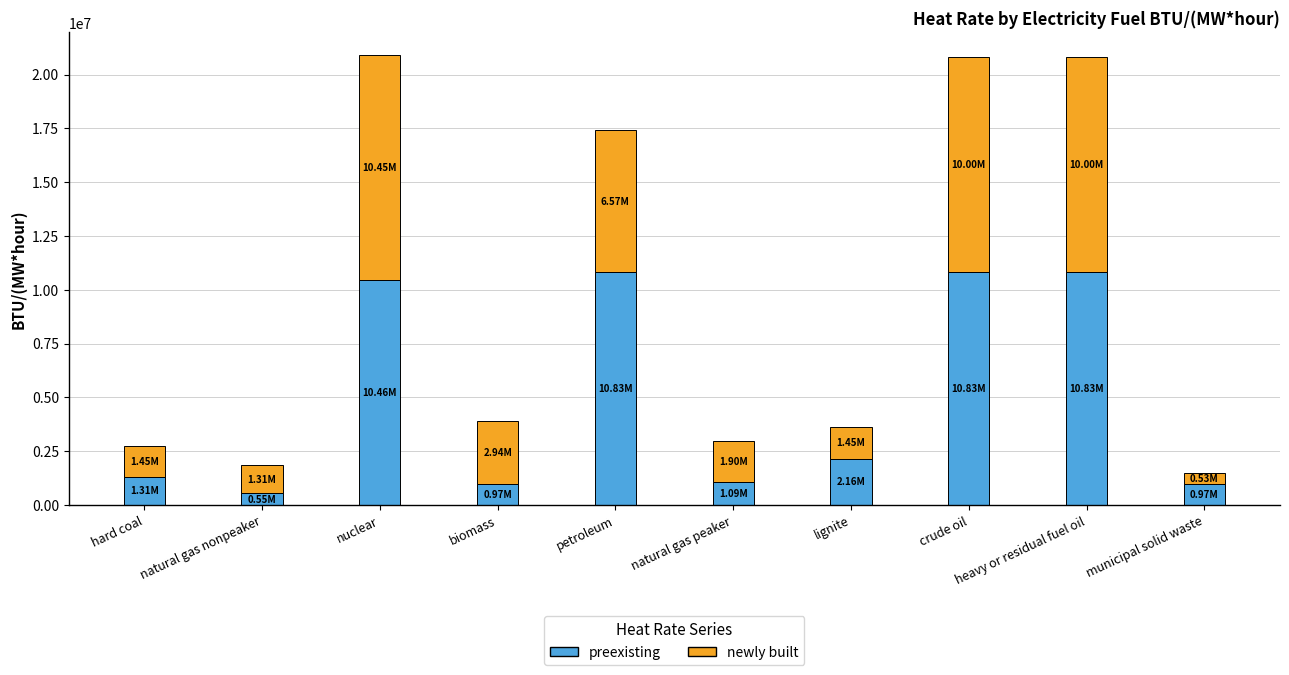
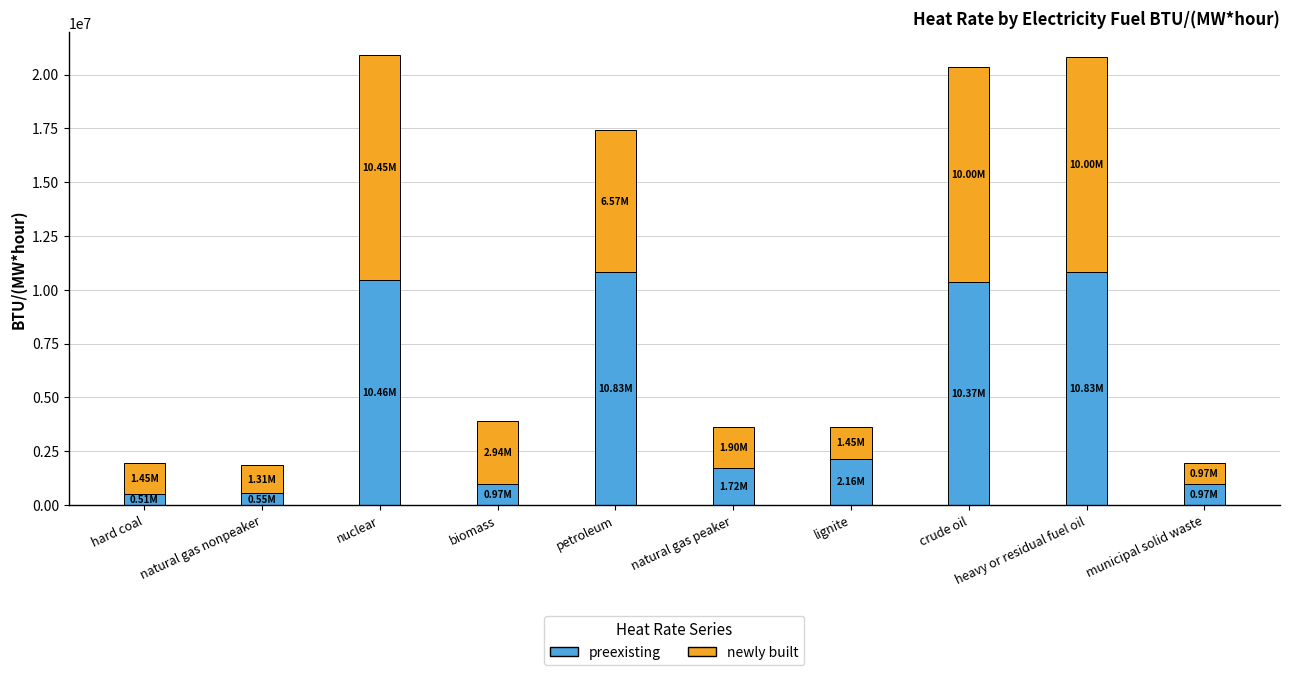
preexisting, hard coal: 1.31M -> 0.51M
preexisting, natural gas peaker: 1.09M -> 1.72M
preexisting, crude oil: 10.83M -> 10.37M
newly built, municipal solid waste: 0.53M -> 0.97M
